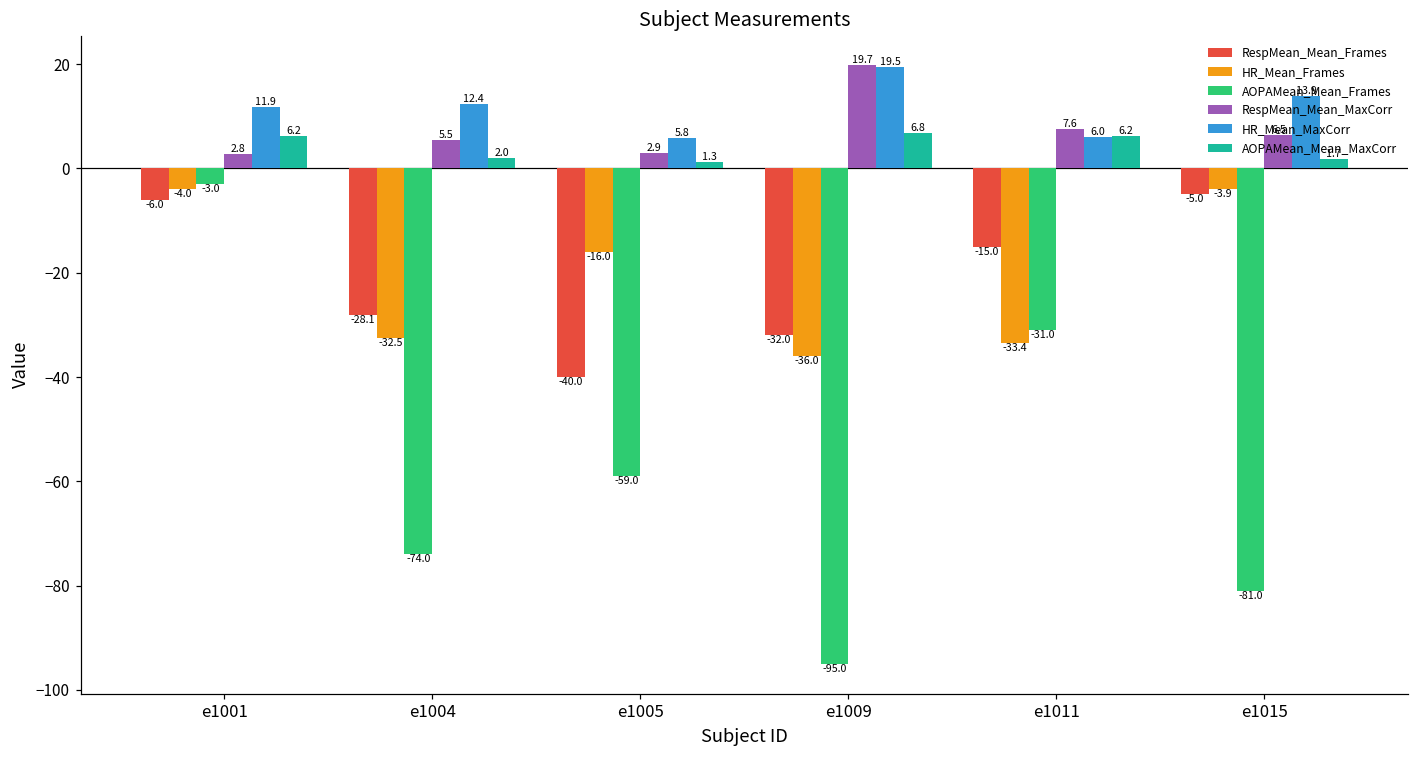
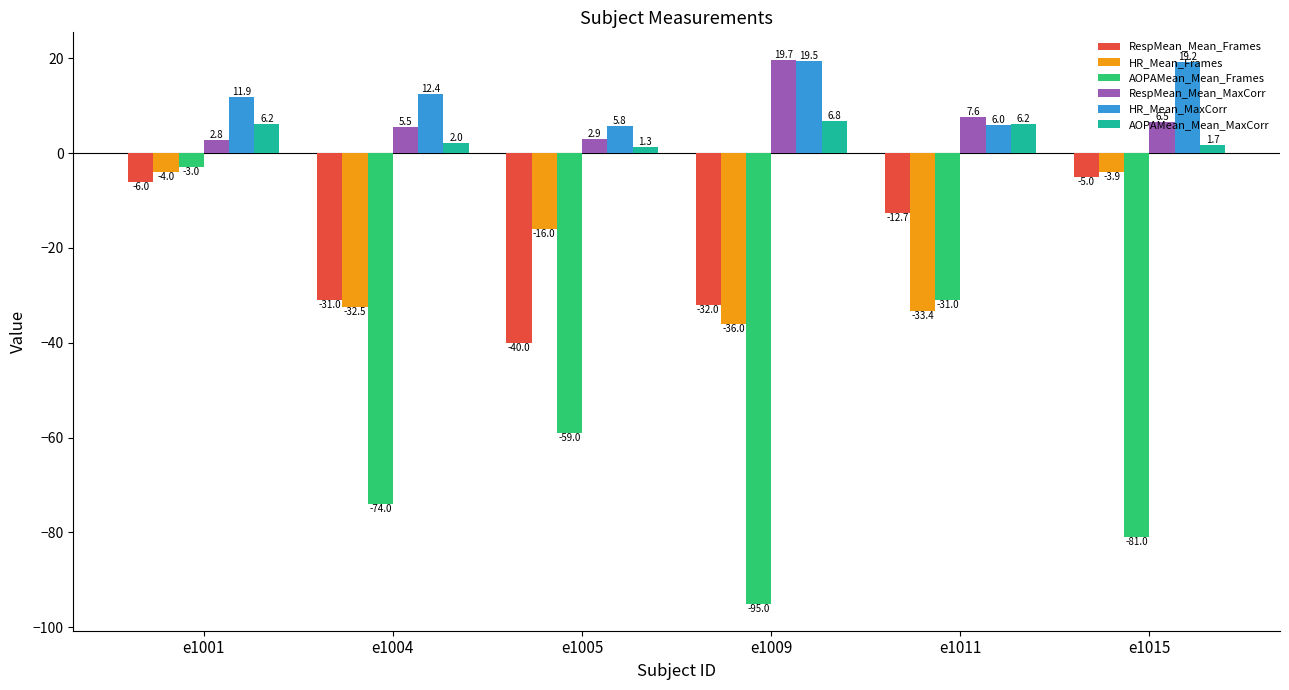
RespMean_Mean_Frames, e1004: -28.1 -> -31.0
RespMean_Mean_Frames, e1011: -15.0 -> -12.7
HR_Mean_MaxCorr, e1015: 13.9 -> 19.2
